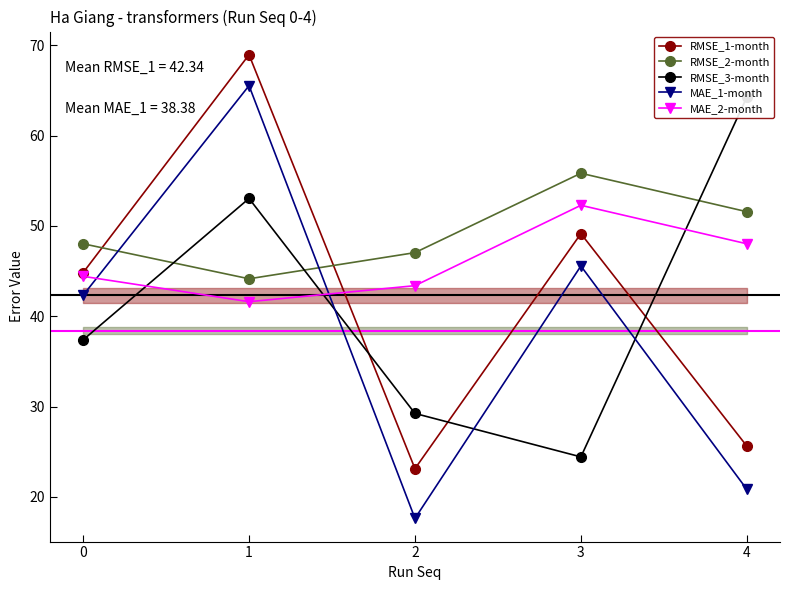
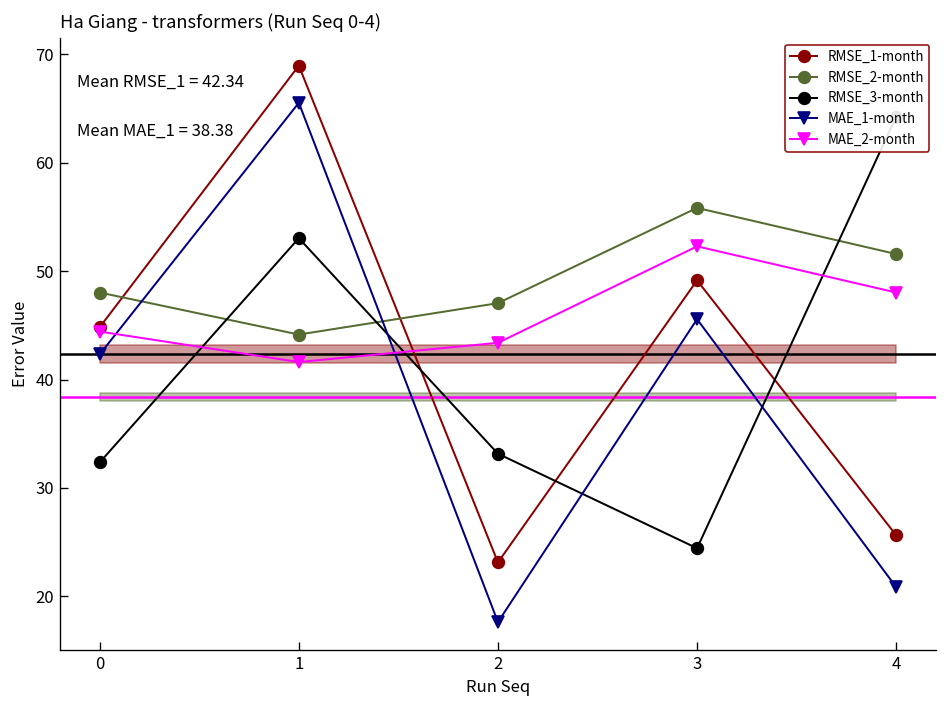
RMSE_3-month, 0: 37 -> 32
RMSE_3-month, 2: 29 -> 33
